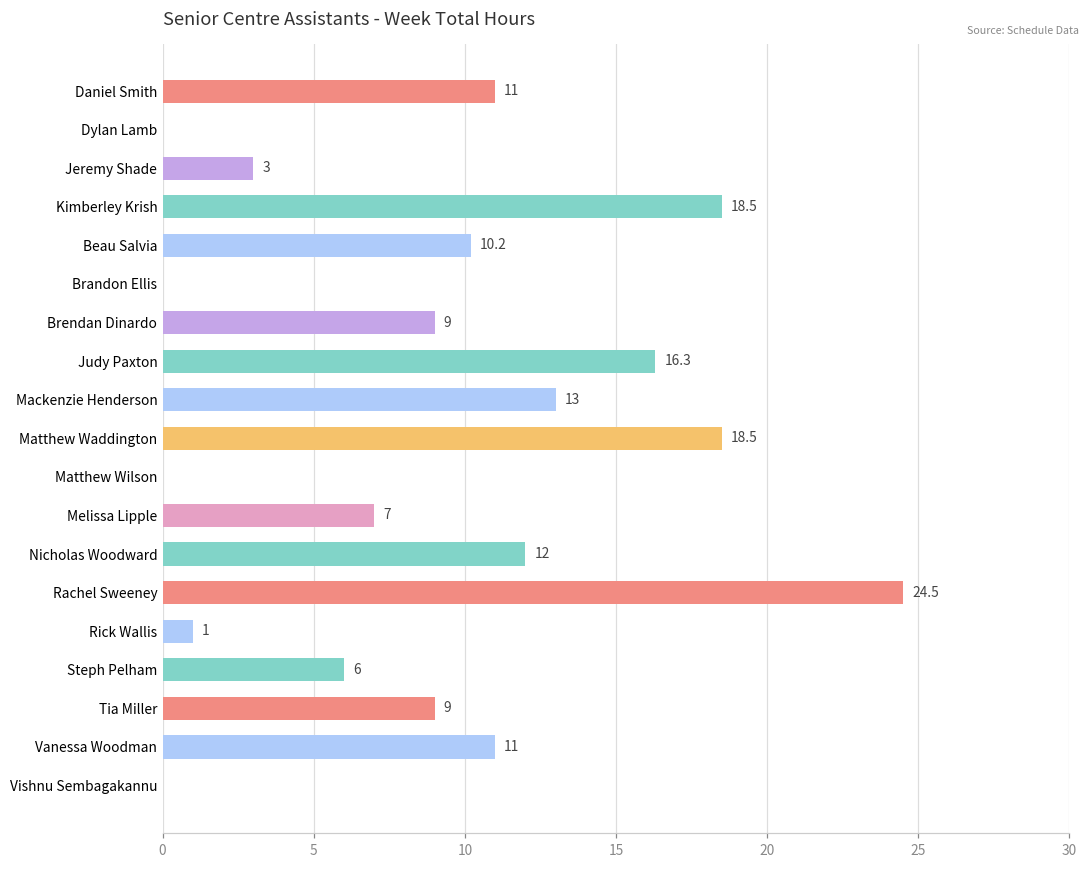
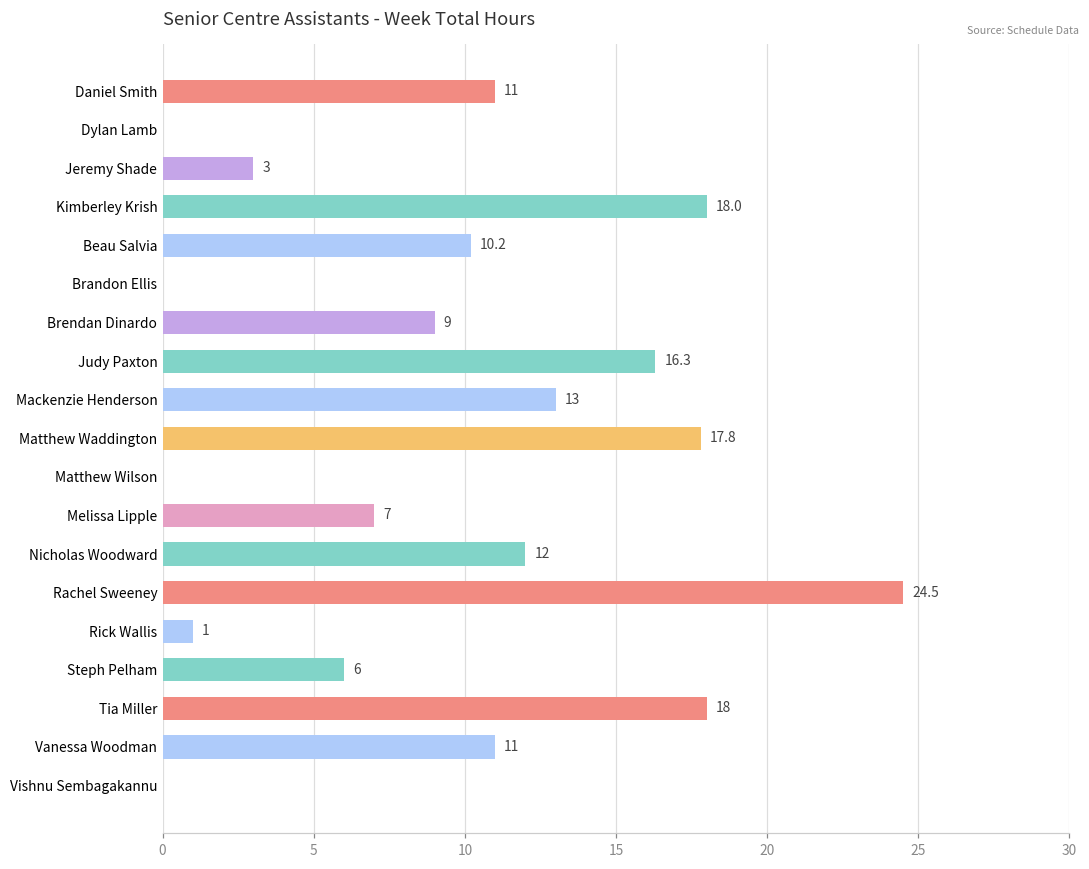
Kimberley Krish: 18.5 -> 18.0
Matthew Waddington: 18.5 -> 17.8
Tia Miller: 9 -> 18
